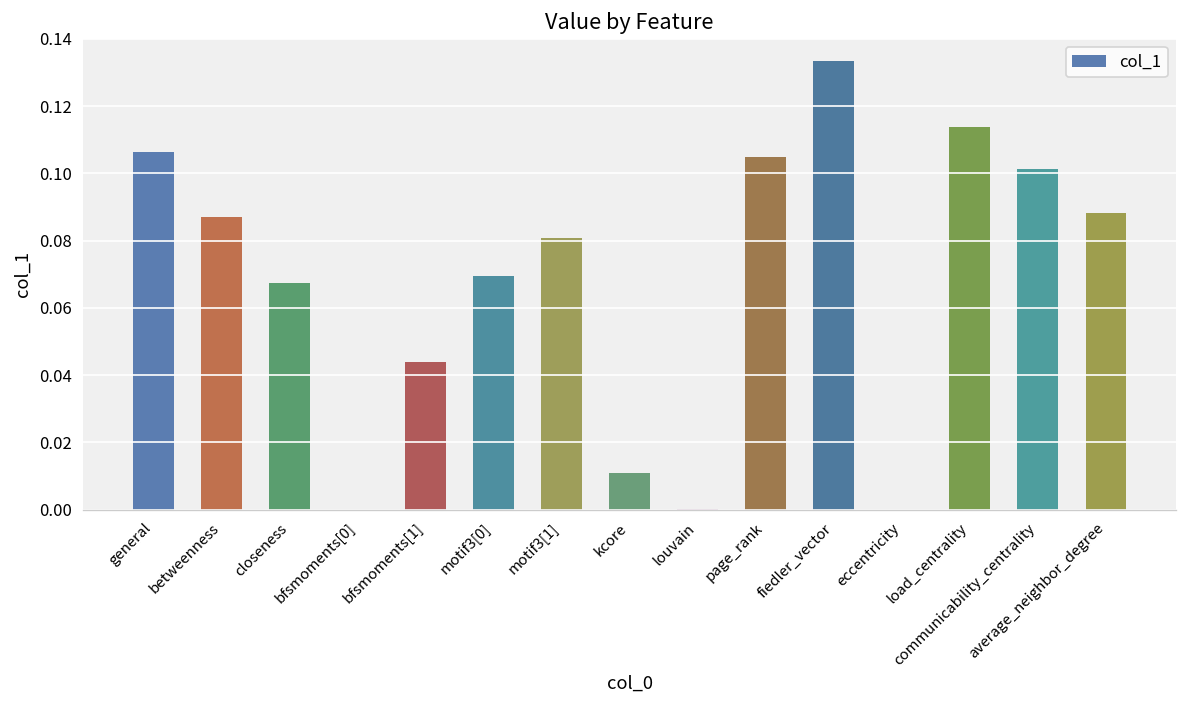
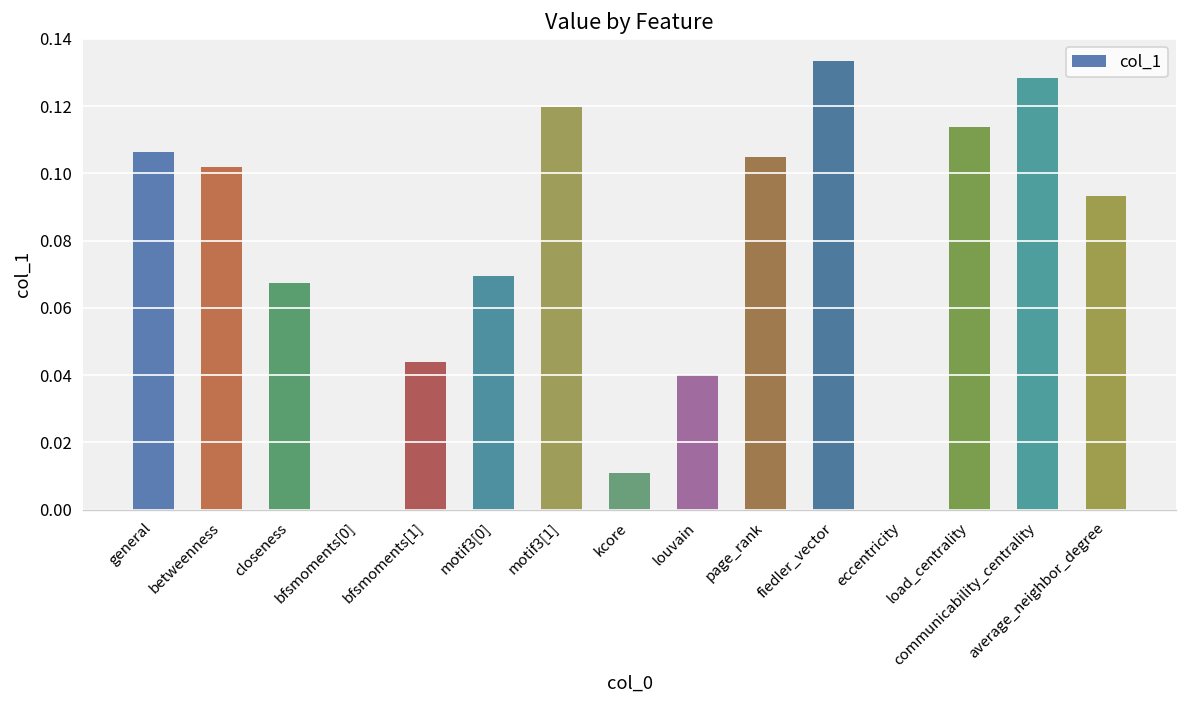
betweenness: 0.087 -> 0.102
motif3[1]: 0.081 -> 0.120
louvain: 0.000 -> 0.040
communicability_centrality: 0.101 -> 0.128
average_neighbor_degree: 0.088 -> 0.093
